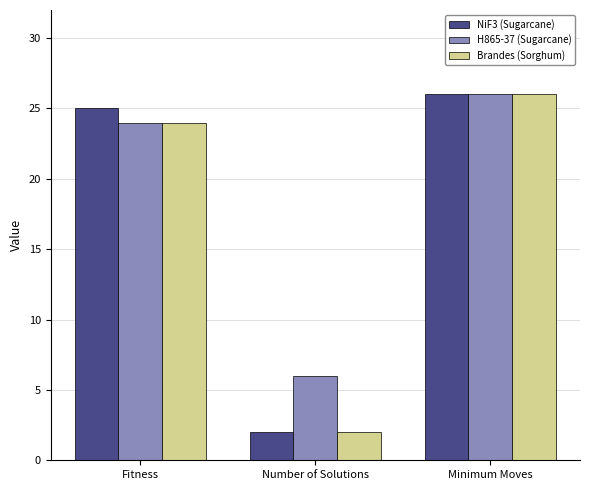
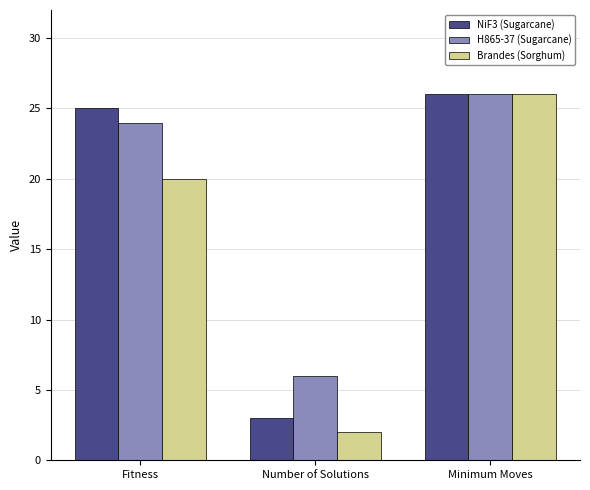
Brandes (Sorghum), Fitness: 24 -> 20
NiF3 (Sugarcane), Number of Solutions: 2 -> 3
